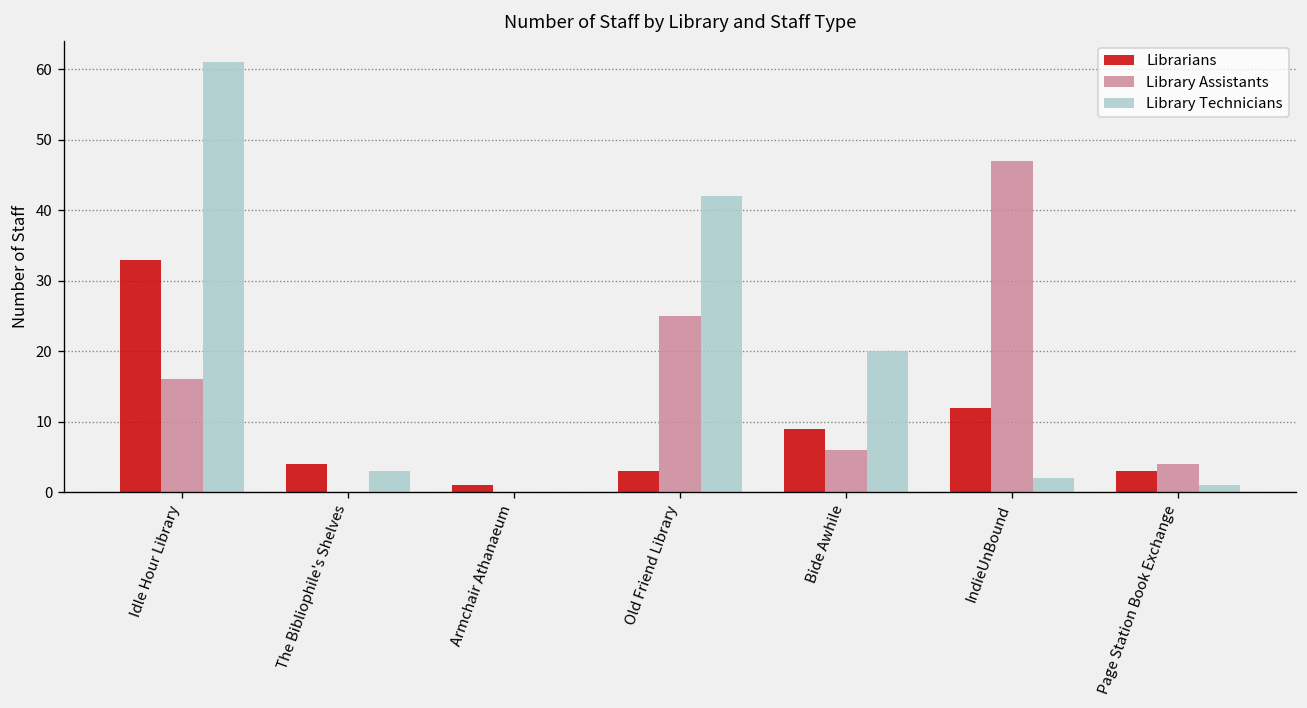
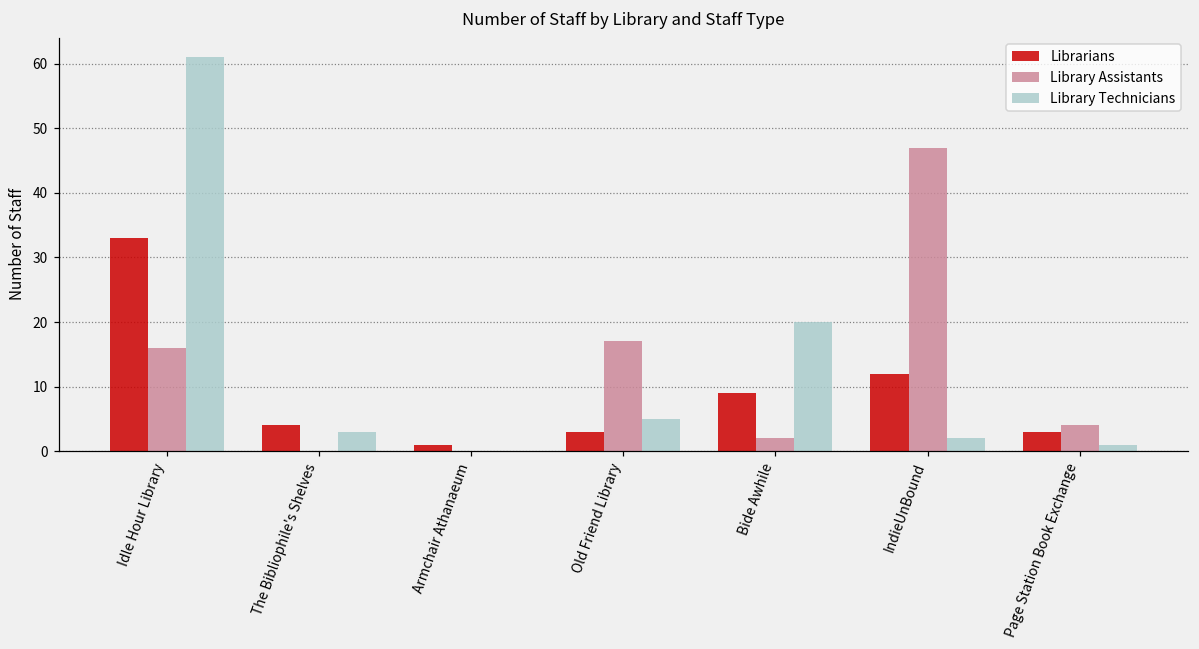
Library Assistants, Old Friend Library: 25 -> 17
Library Technicians, Old Friend Library: 42 -> 5
Library Assistants, Bide Awhile: 6 -> 2
